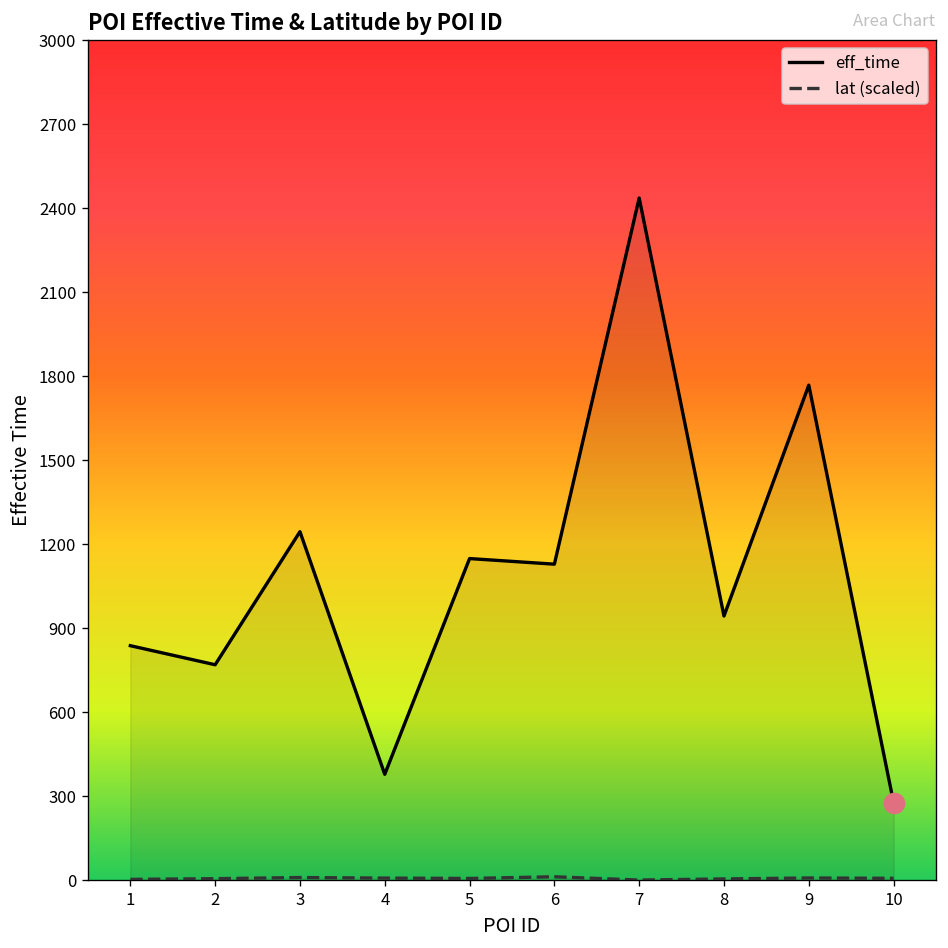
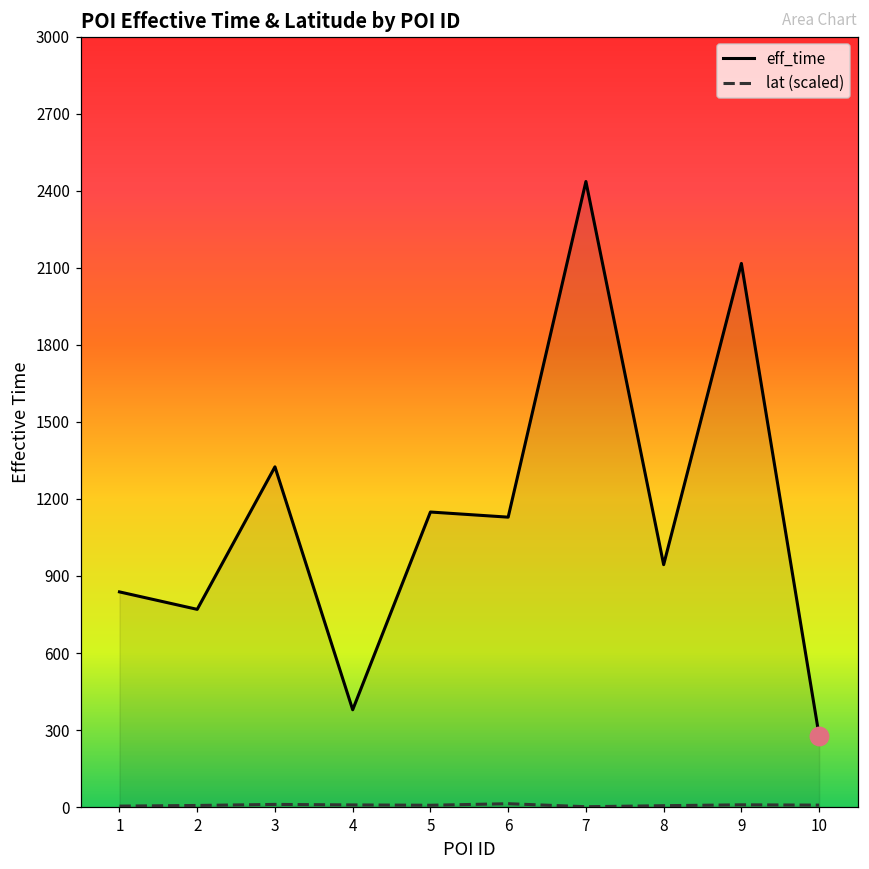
eff_time, 3: 1250 -> 1330
eff_time, 9: 1770 -> 2120
